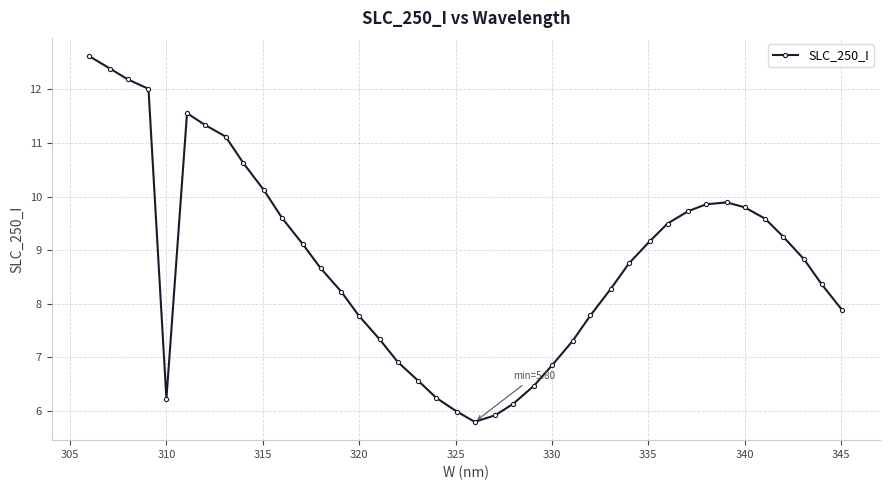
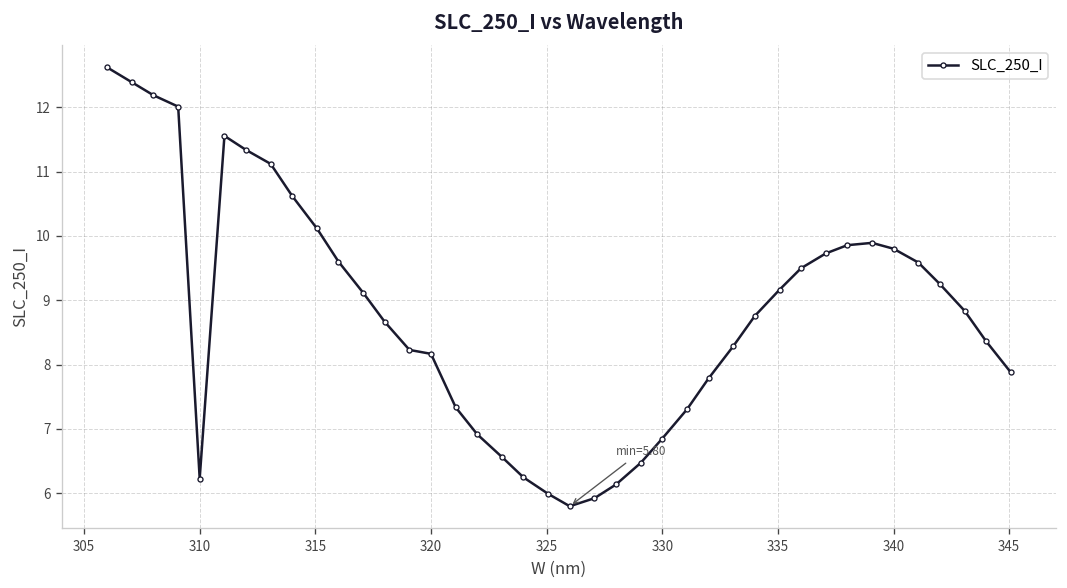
320: 7.8 -> 8.2
